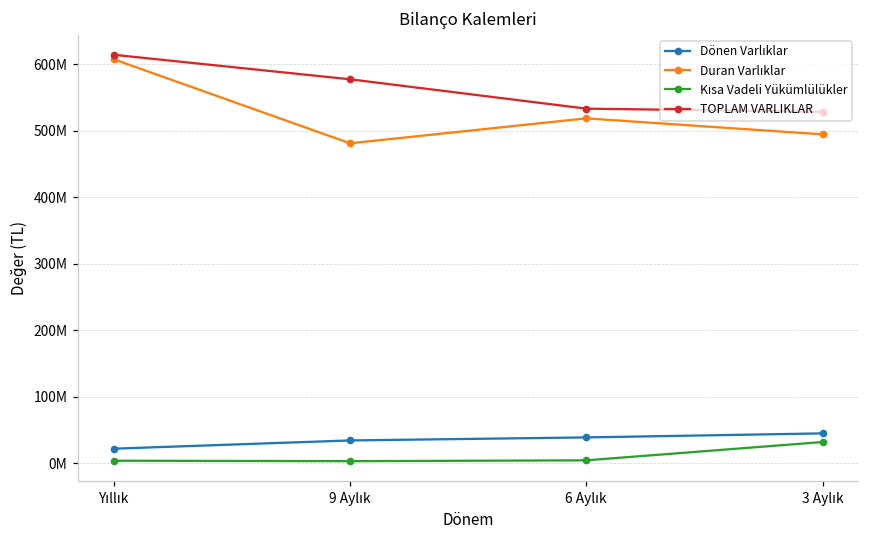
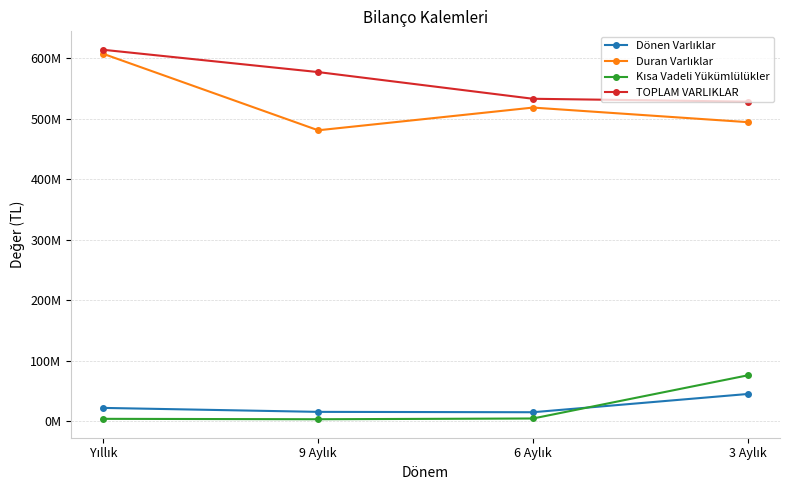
Dönen Varlıklar, 9 Aylık: 30000000 -> 20000000
Dönen Varlıklar, 6 Aylık: 40000000 -> 10000000
Kısa Vadeli Yükümlülükler, 3 Aylık: 30000000 -> 80000000
